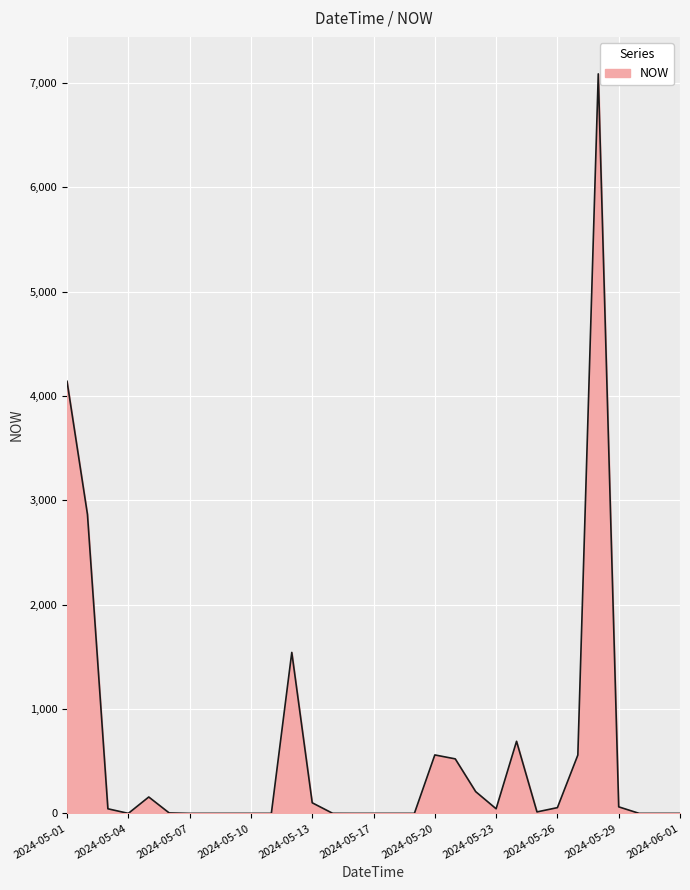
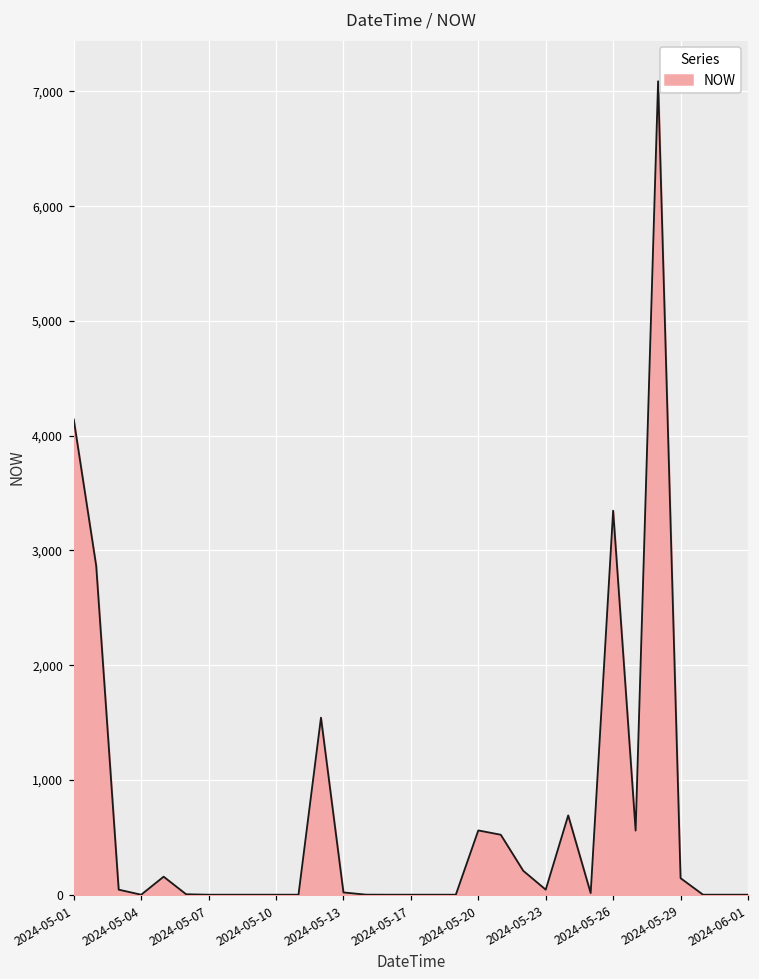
2024-05-13: 100 -> 20
2024-05-26: 60 -> 3,350
2024-05-29: 60 -> 140
